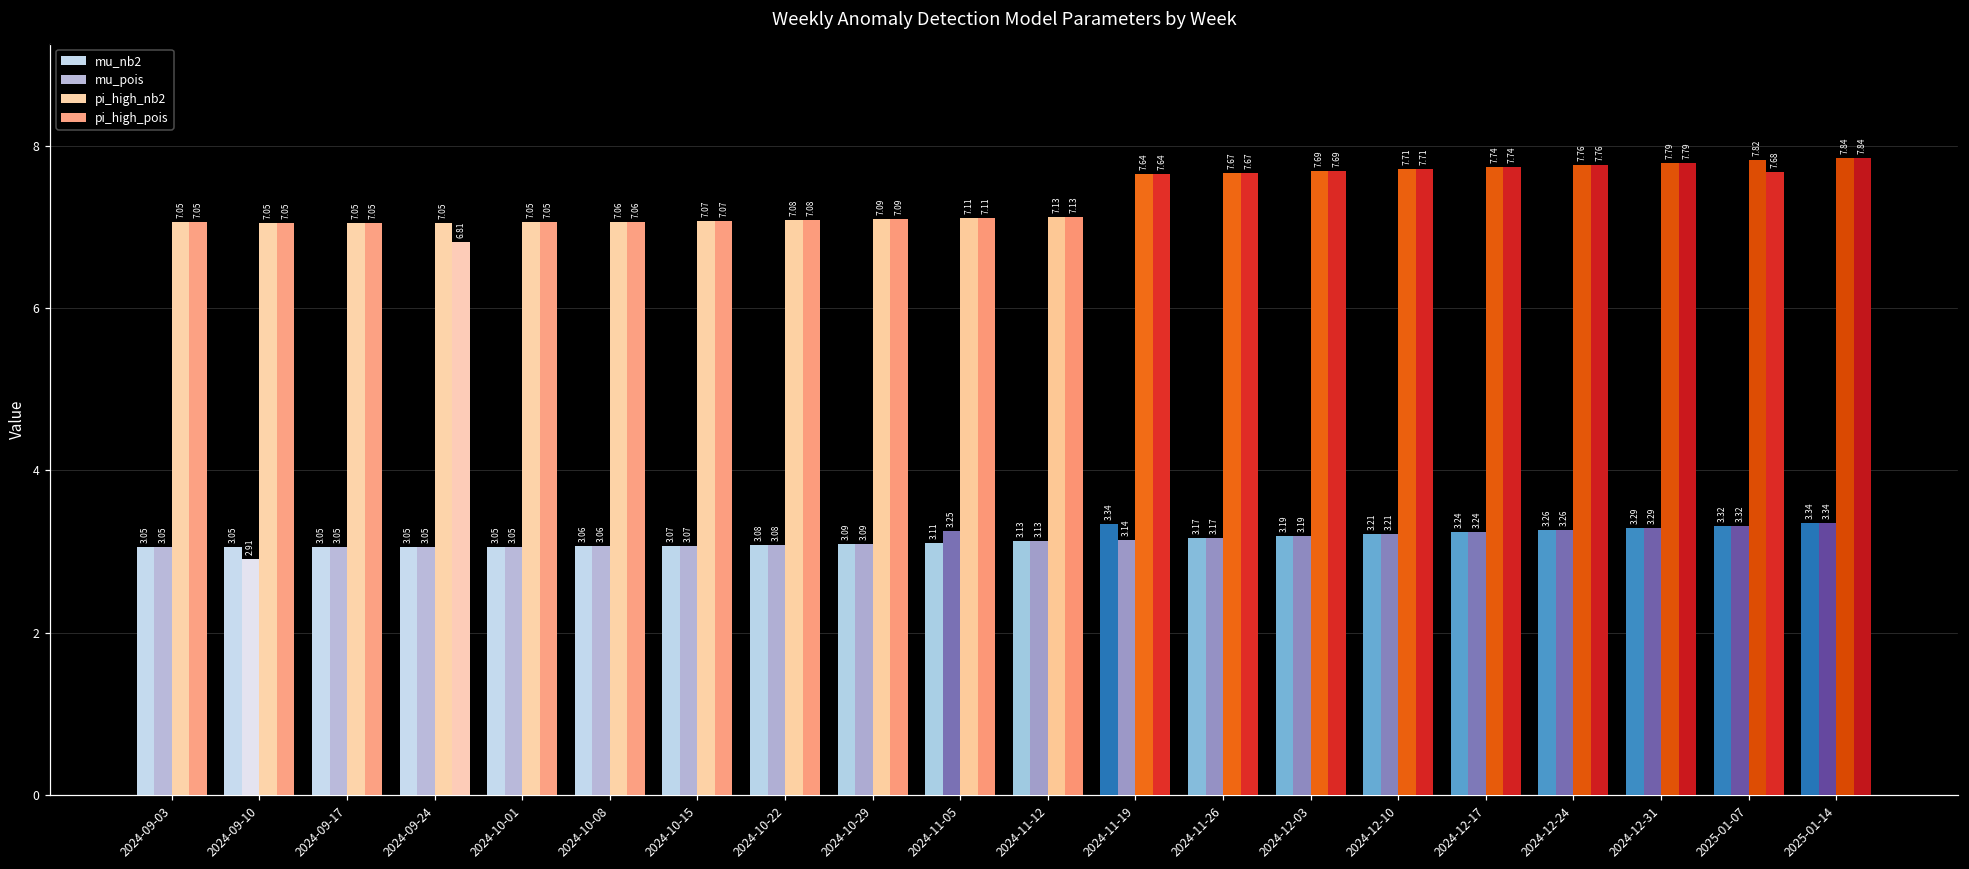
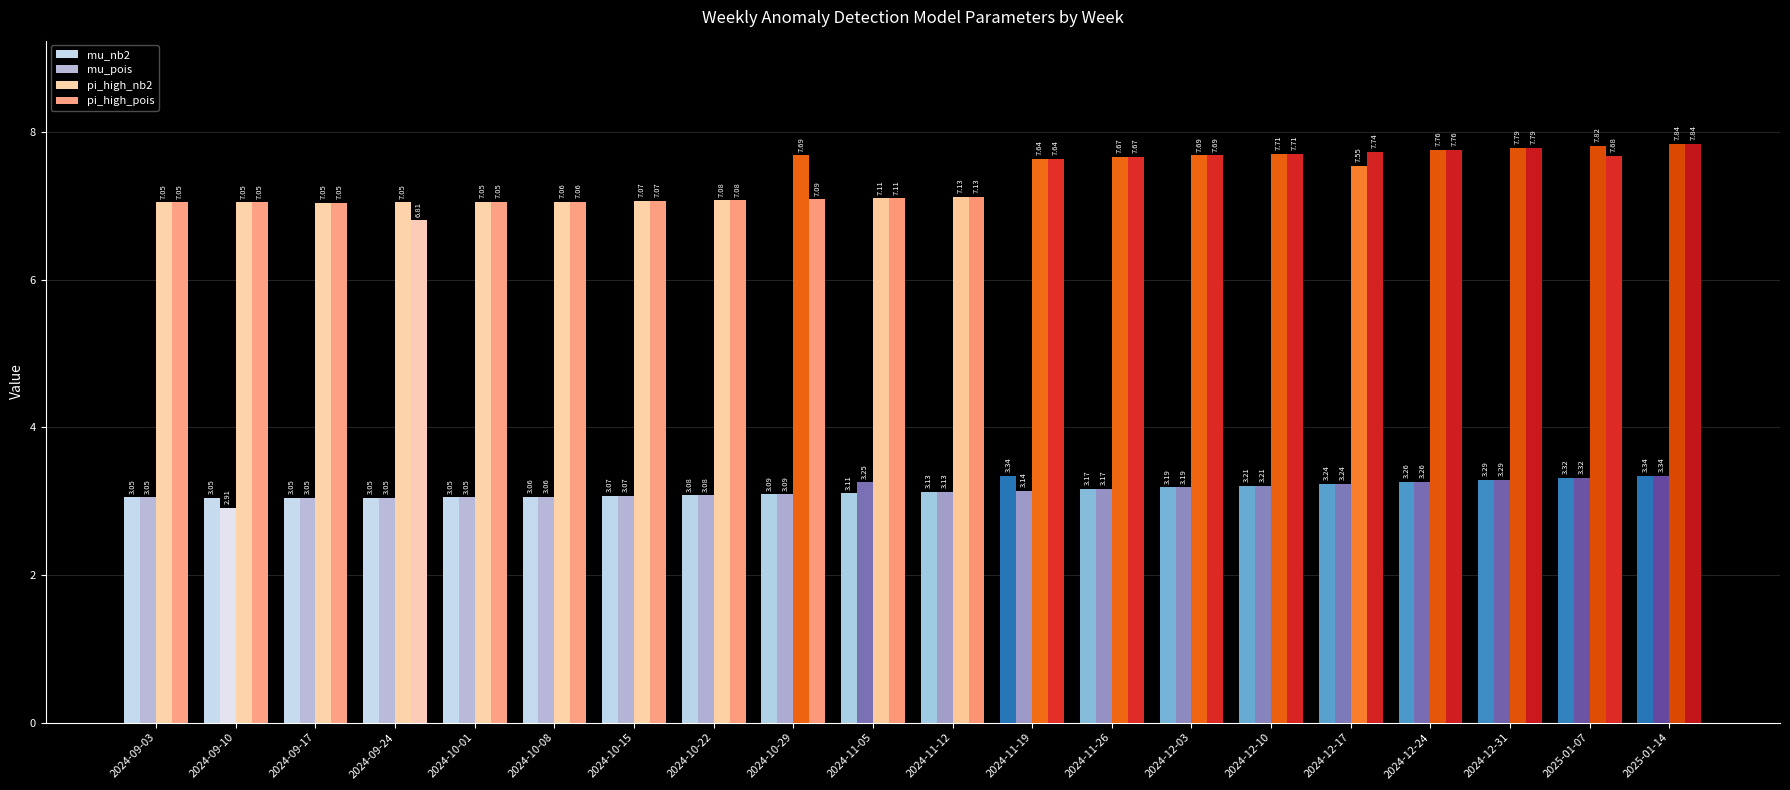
pi_high_nb2, 2024-10-29: 7.09 -> 7.69
pi_high_nb2, 2024-12-17: 7.74 -> 7.55
